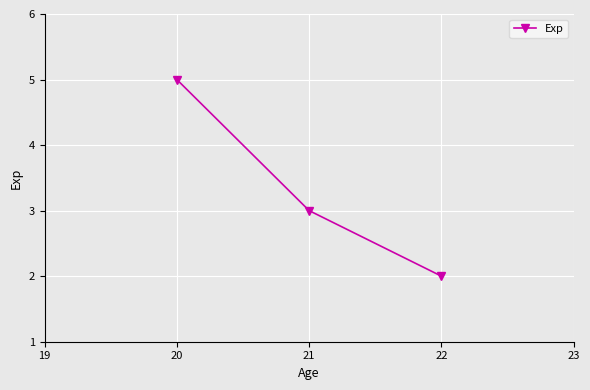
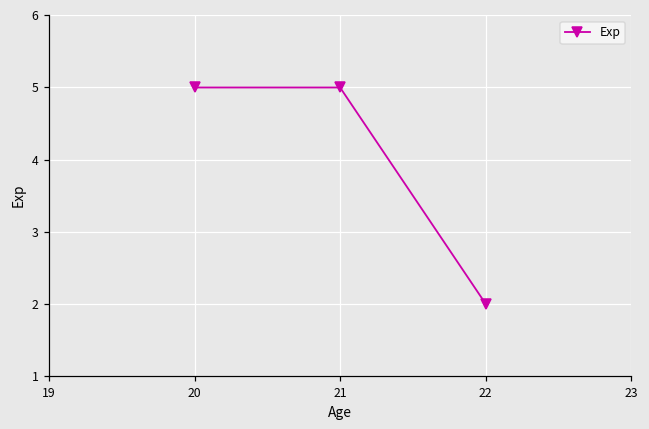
21: 3 -> 5
